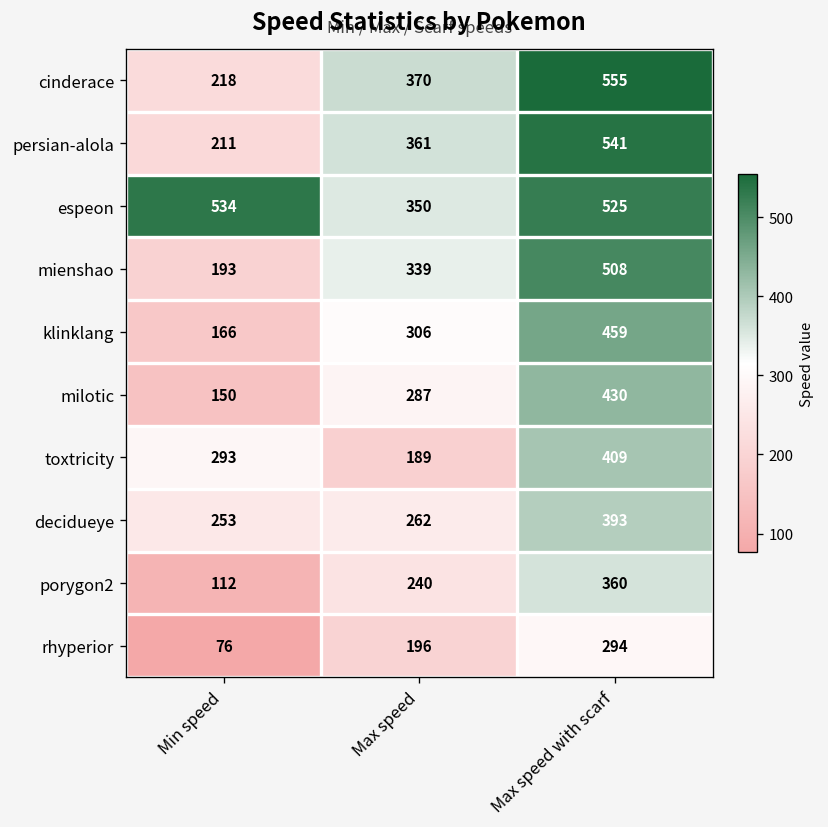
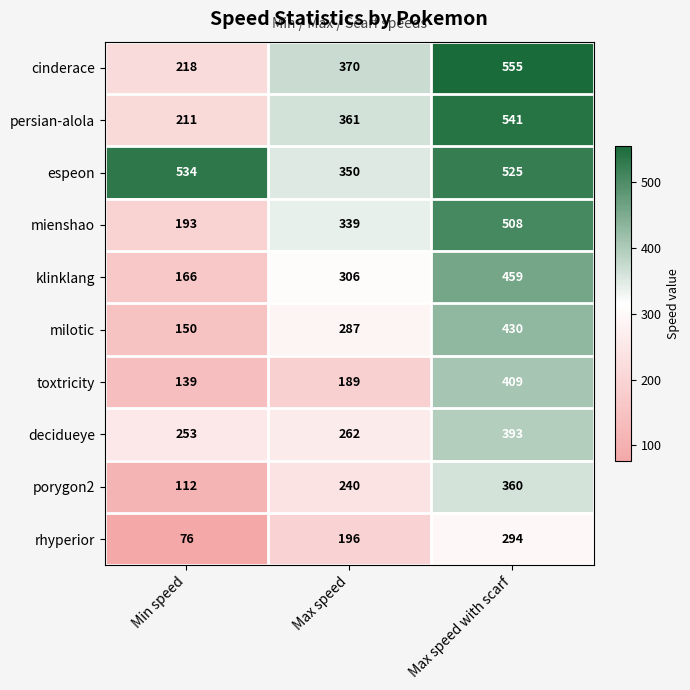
toxtricity, Min speed: 293 -> 139
